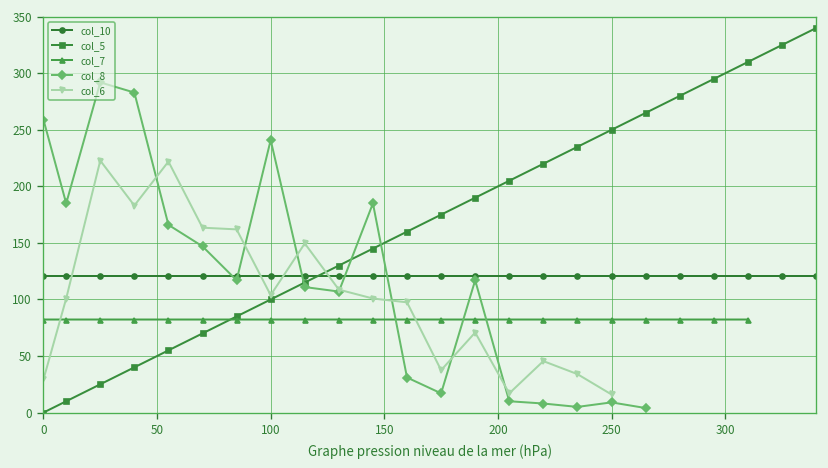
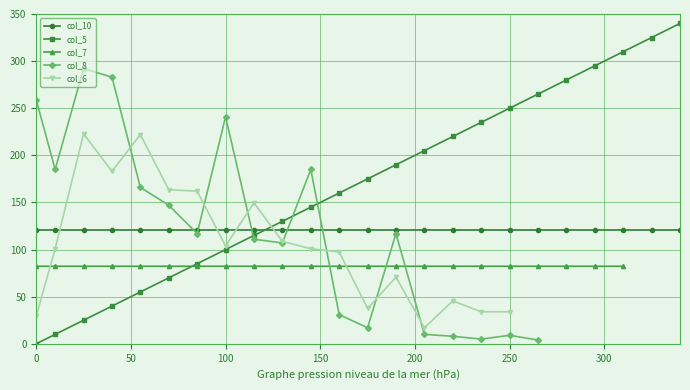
col_6, 250: 20 -> 30
